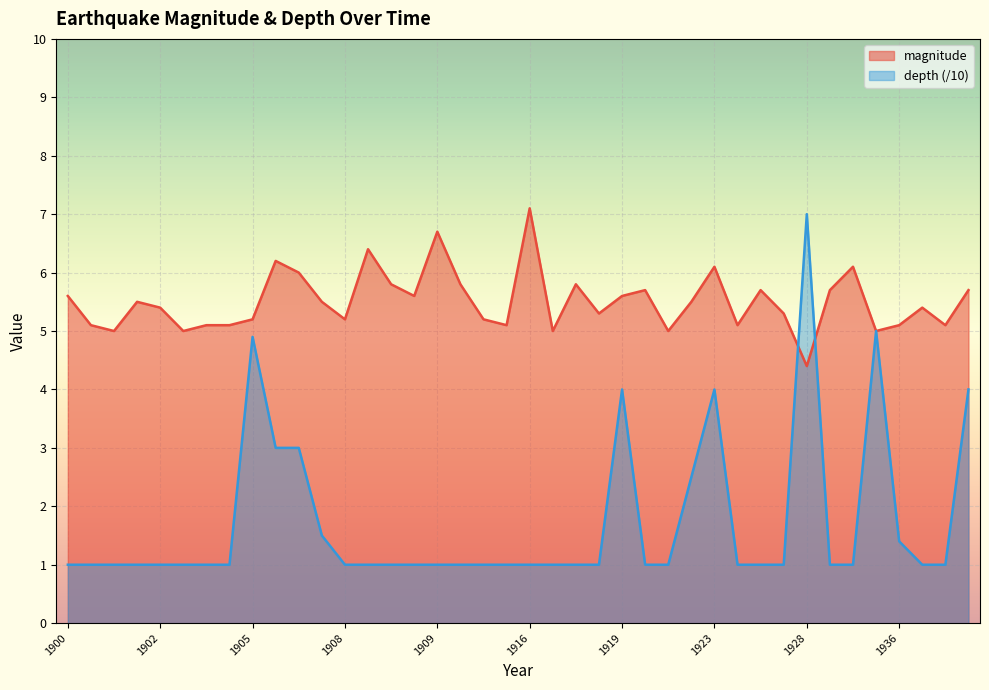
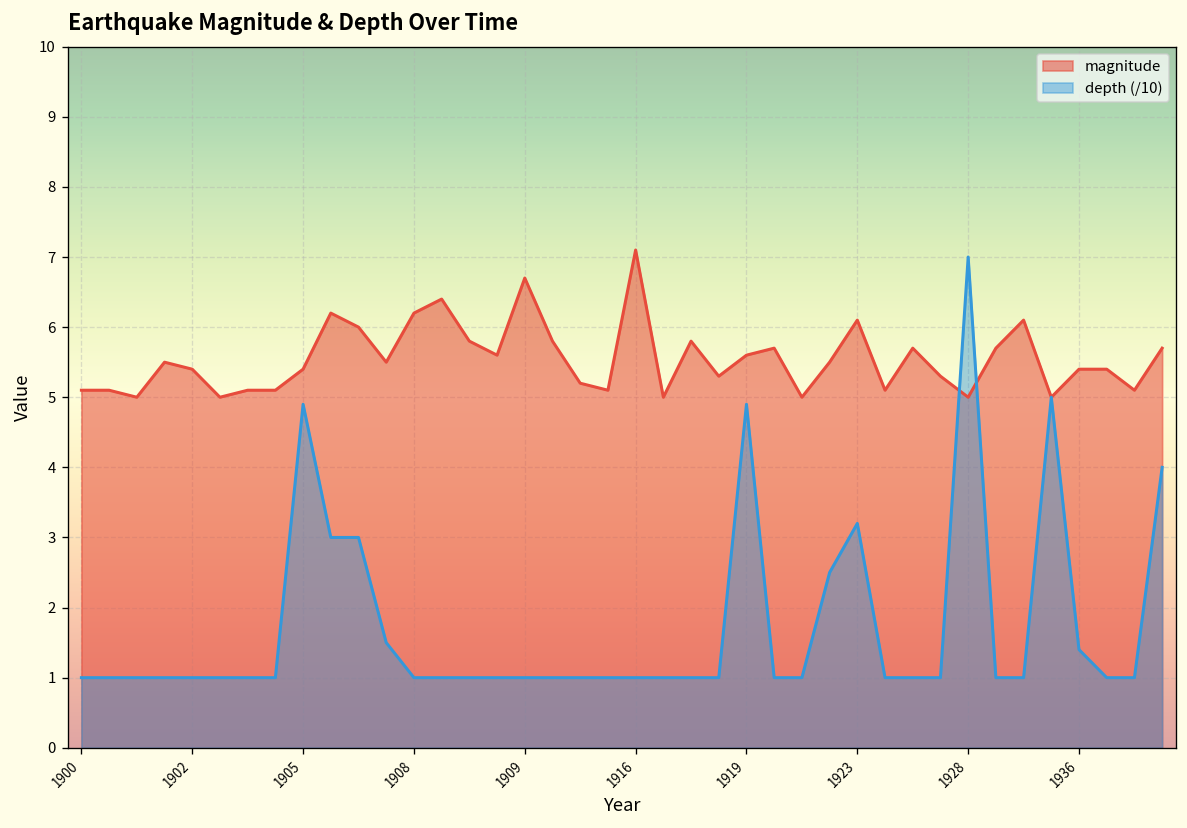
magnitude, 1900: 5.6 -> 5.1
magnitude, 1905: 5.2 -> 5.4
magnitude, 1908: 5.2 -> 6.2
depth (/10), 1919: 4.0 -> 4.9
depth (/10), 1923: 4.0 -> 3.2
magnitude, 1928: 4.4 -> 5.0
magnitude, 1936: 5.1 -> 5.4
